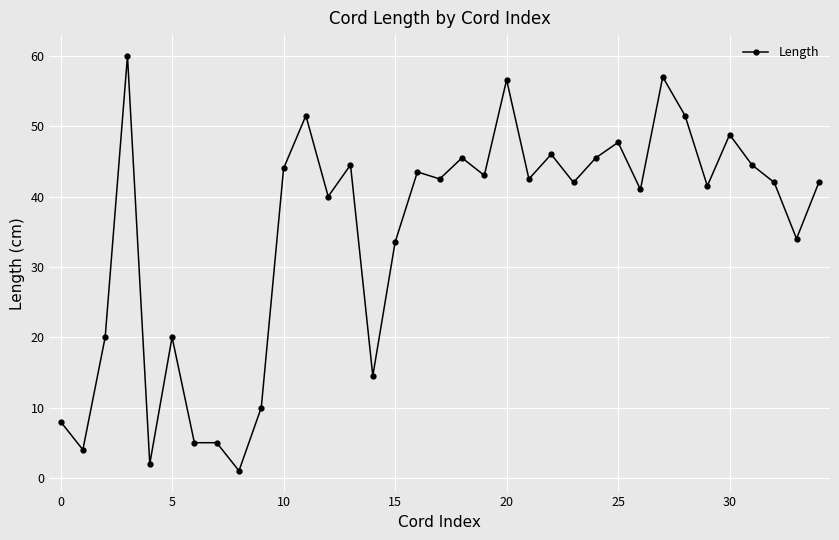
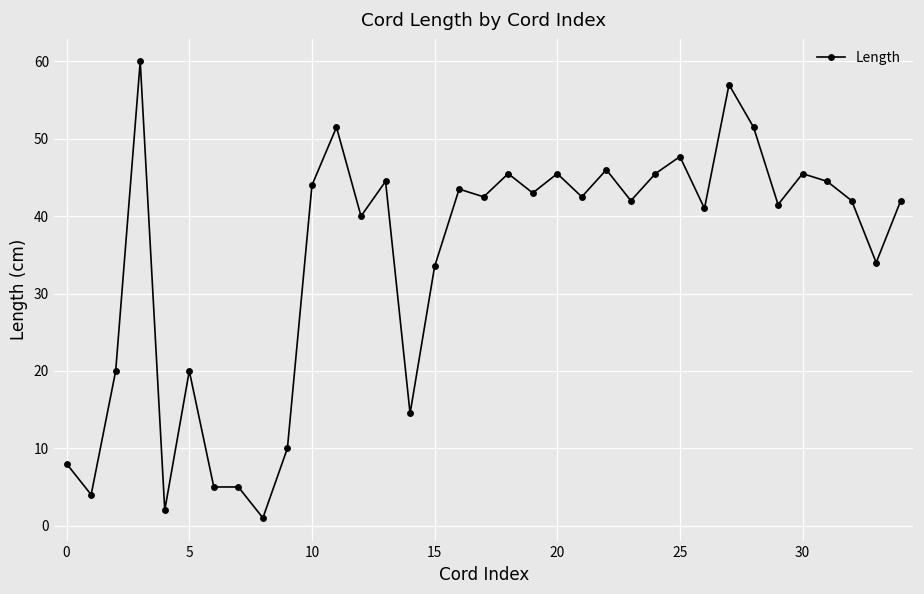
20: 57 -> 46
30: 49 -> 46
